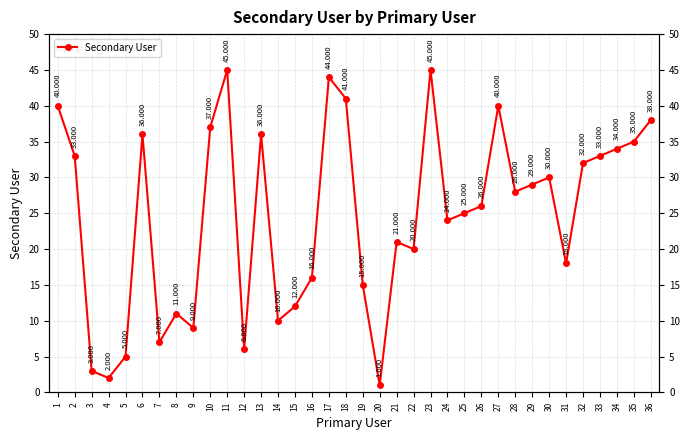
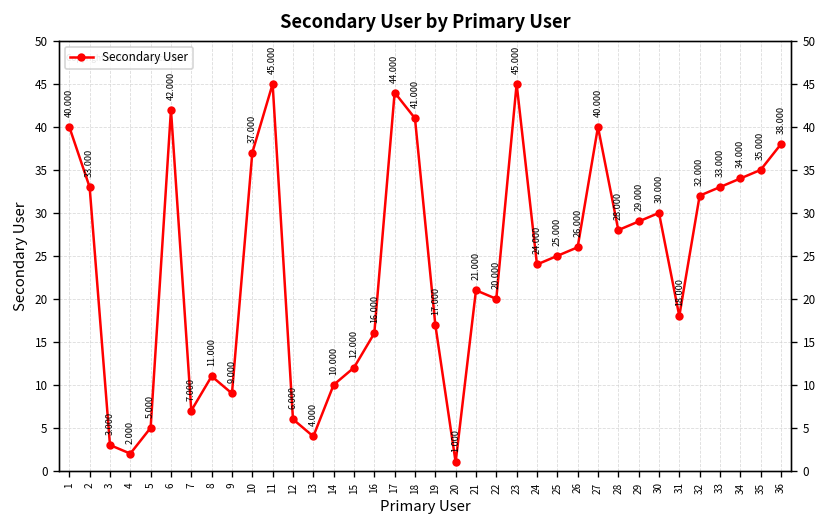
6: 36.000 -> 42.000
13: 36.000 -> 4.000
19: 15.000 -> 17.000
